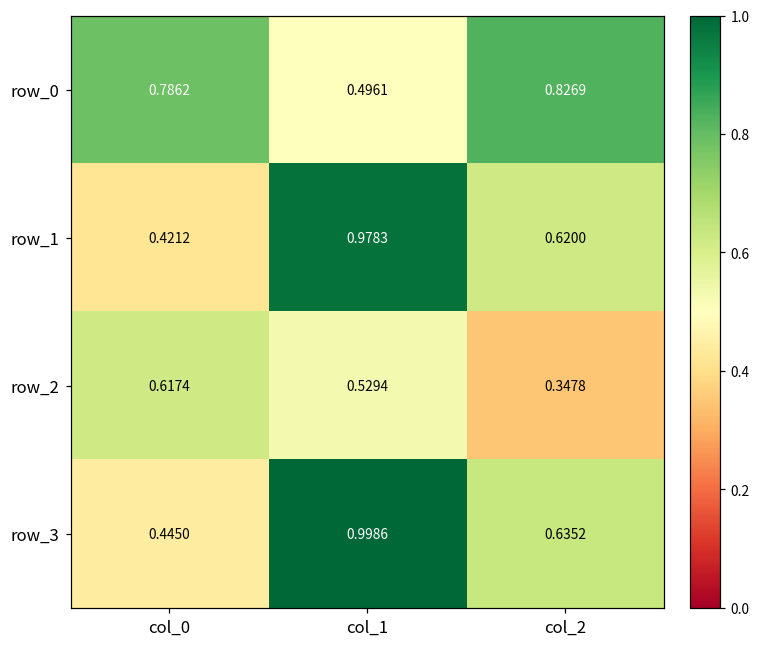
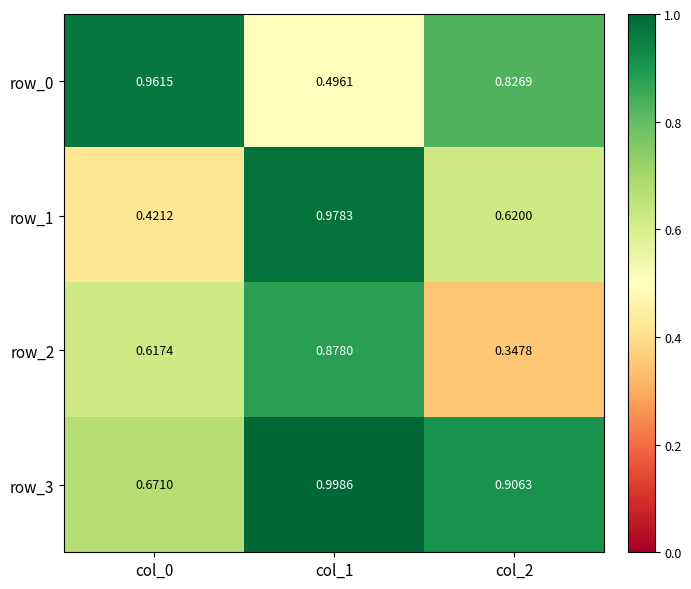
row_0, col_0: 0.7862 -> 0.9615
row_2, col_1: 0.5294 -> 0.8780
row_3, col_0: 0.4450 -> 0.6710
row_3, col_2: 0.6352 -> 0.9063
